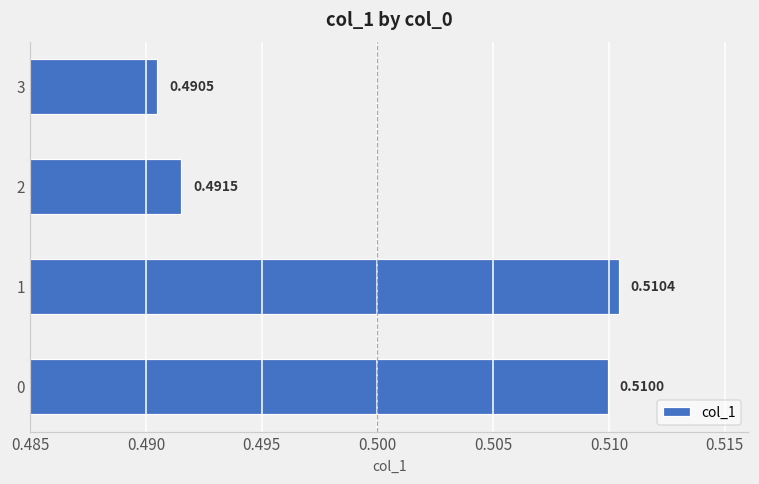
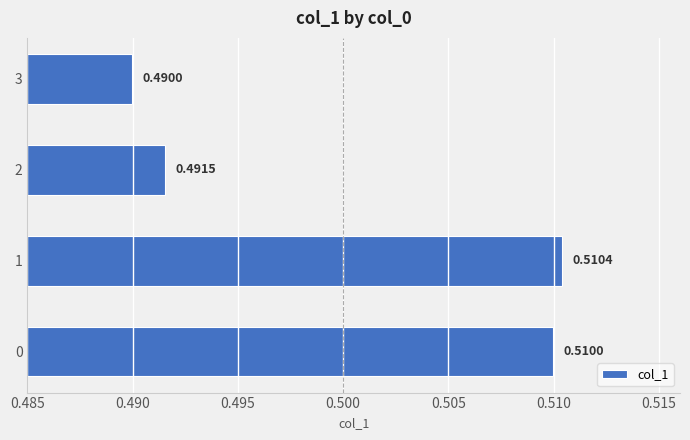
3: 0.4905 -> 0.4900
